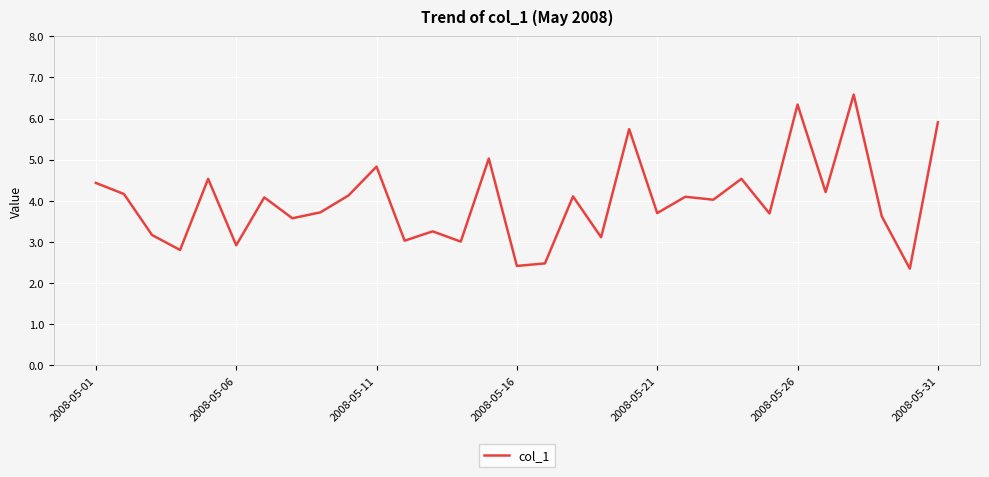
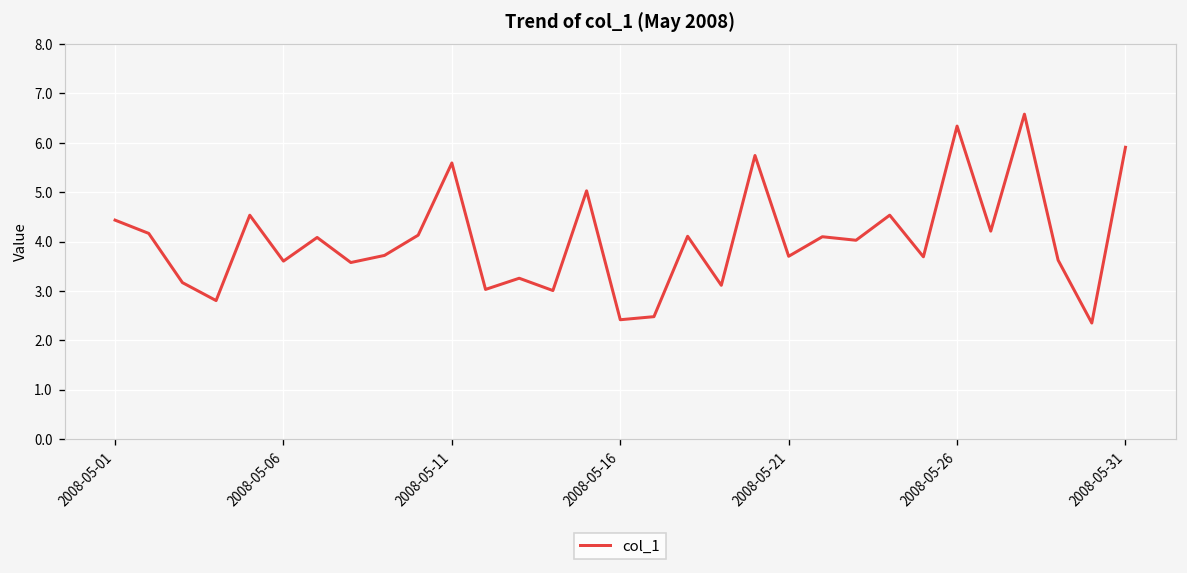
2008-05-06: 2.9 -> 3.6
2008-05-11: 4.8 -> 5.6
